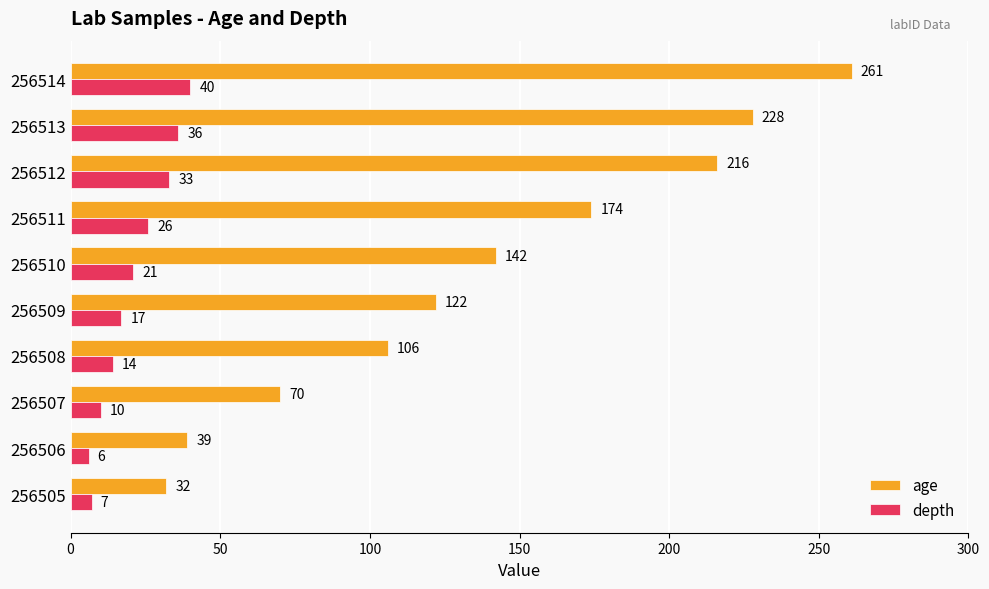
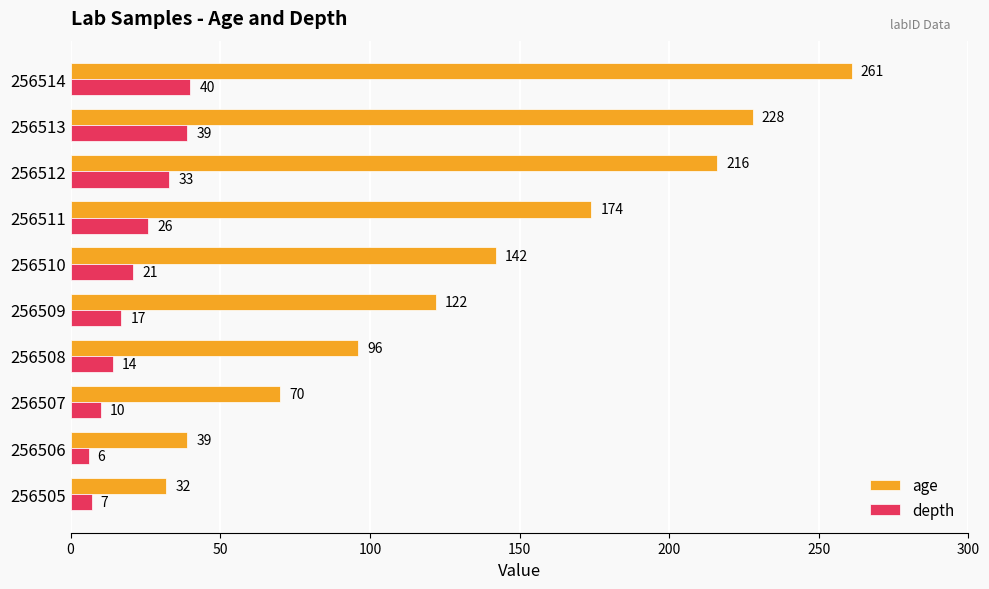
depth, 256513: 36 -> 39
age, 256508: 106 -> 96
